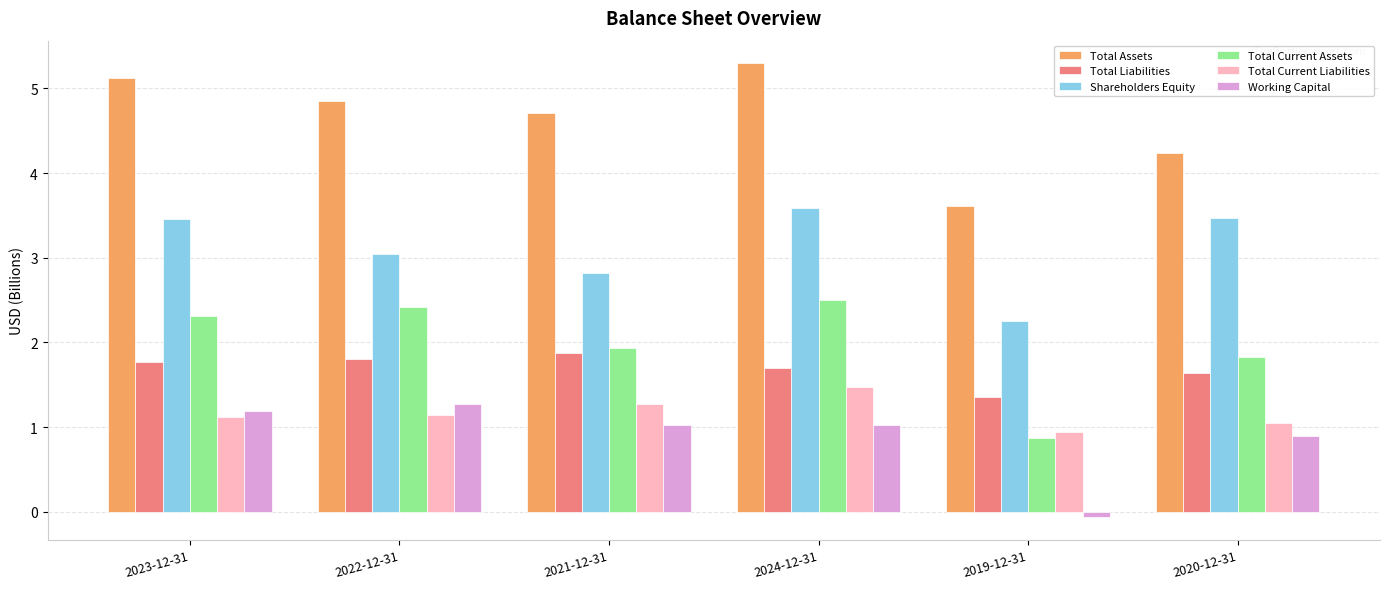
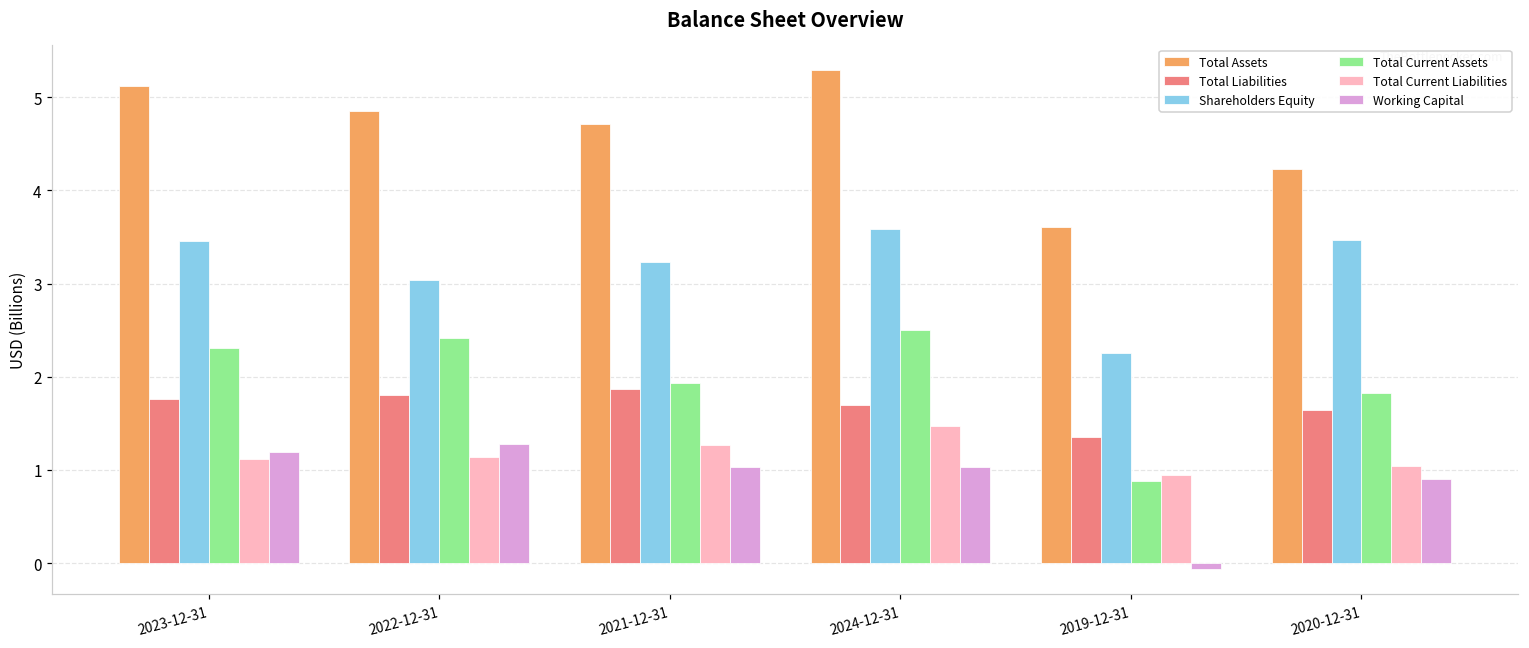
Shareholders Equity, 2021-12-31: 2.8 -> 3.2
